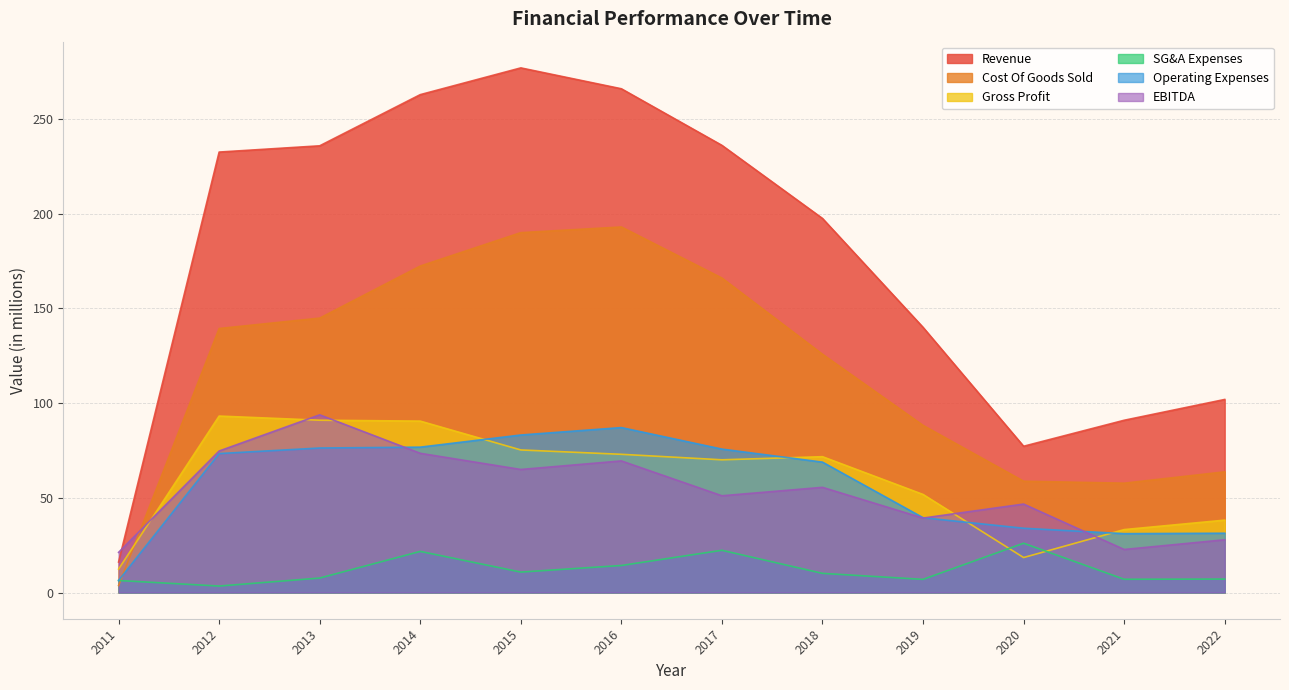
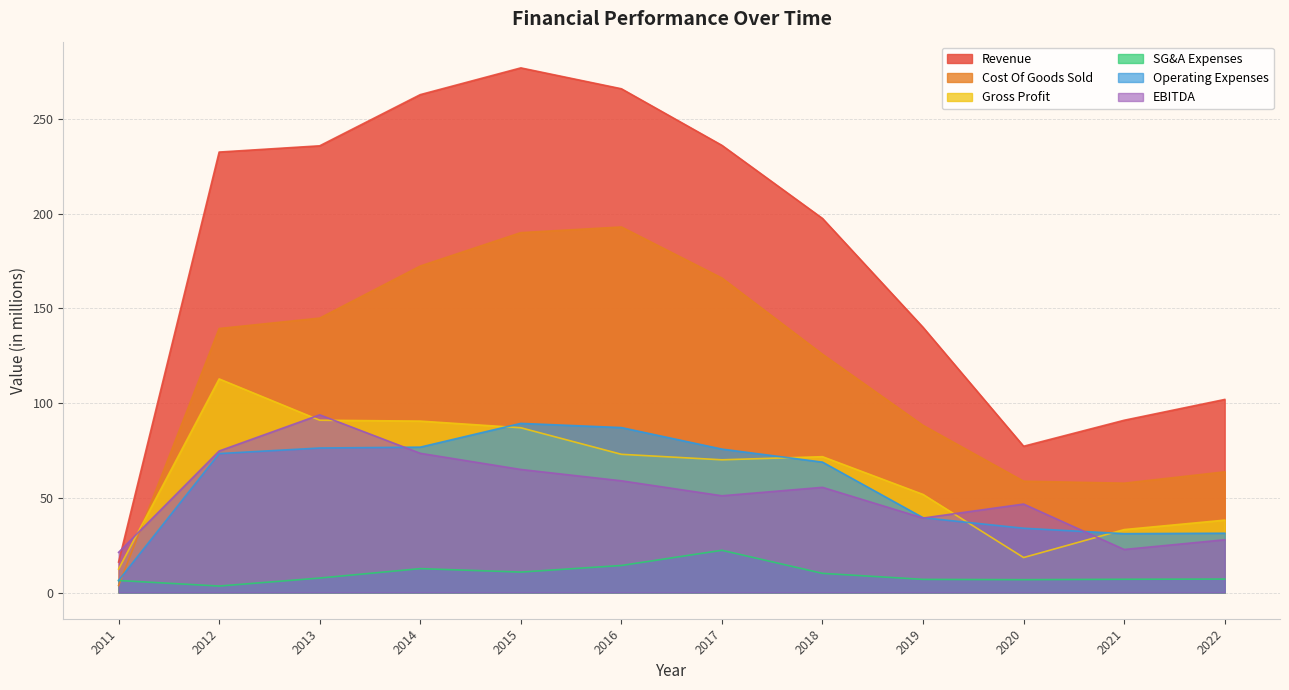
Gross Profit, 2012: 93 -> 113
SG&A Expenses, 2014: 22 -> 13
Gross Profit, 2015: 75 -> 87
Operating Expenses, 2015: 83 -> 89
EBITDA, 2016: 69 -> 59
SG&A Expenses, 2020: 26 -> 7
